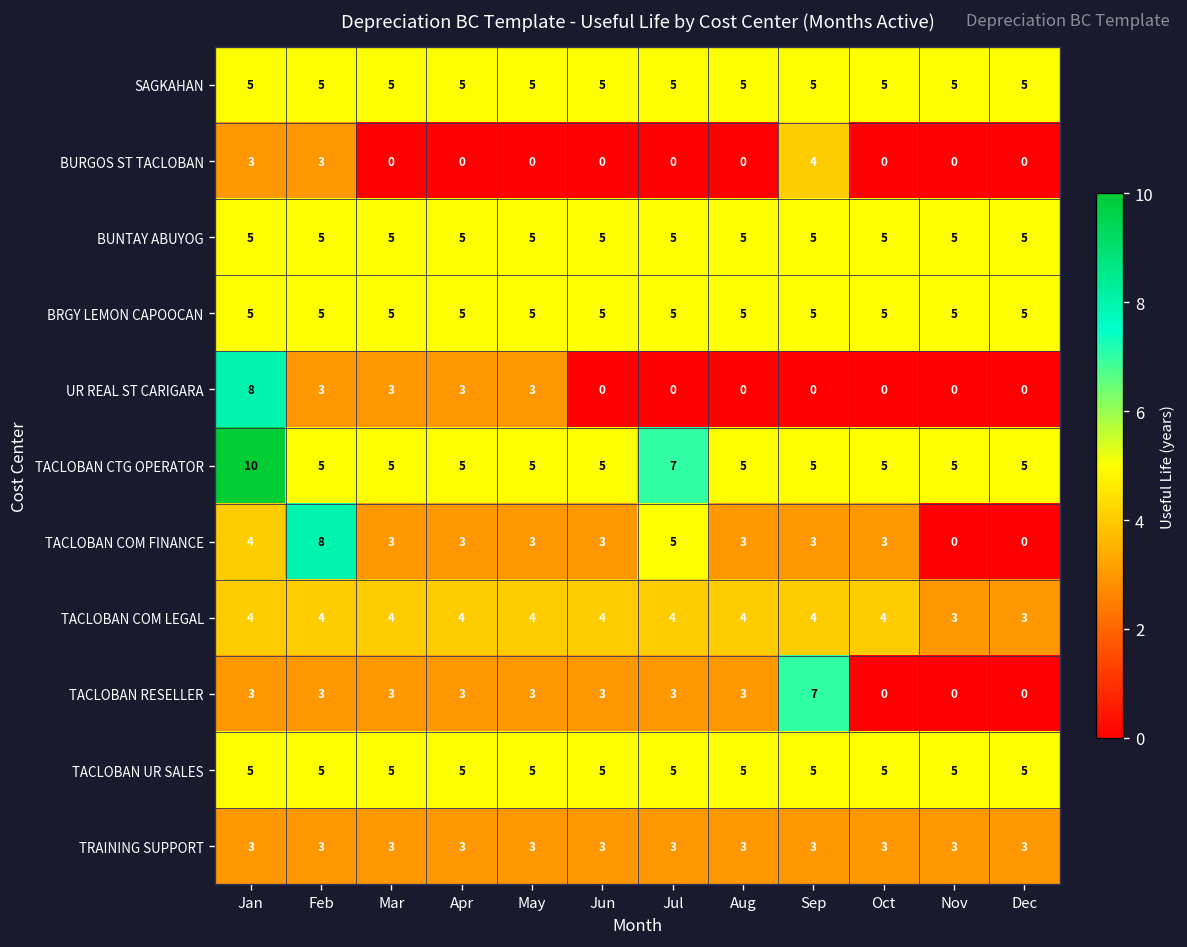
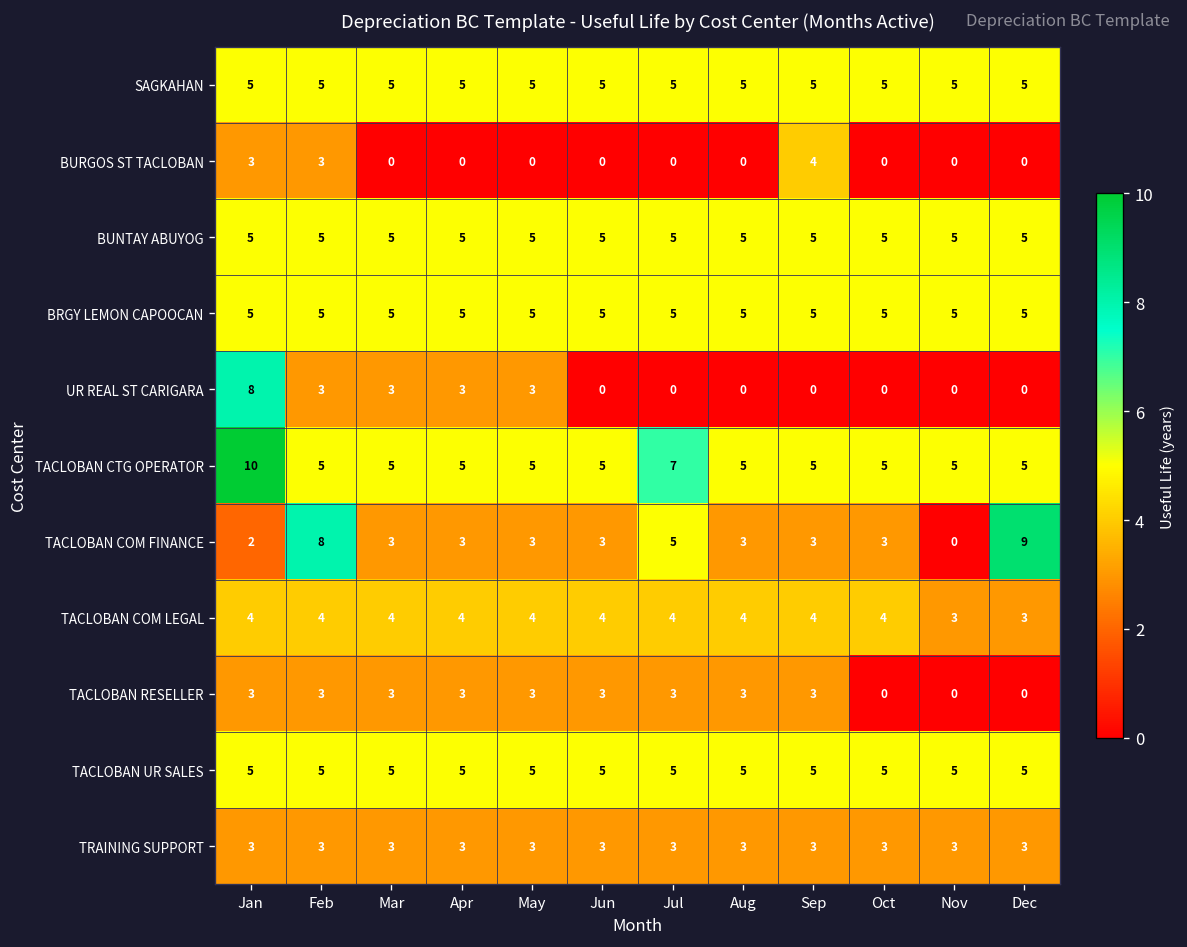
TACLOBAN COM FINANCE, Jan: 4 -> 2
TACLOBAN COM FINANCE, Dec: 0 -> 9
TACLOBAN RESELLER, Sep: 7 -> 3
